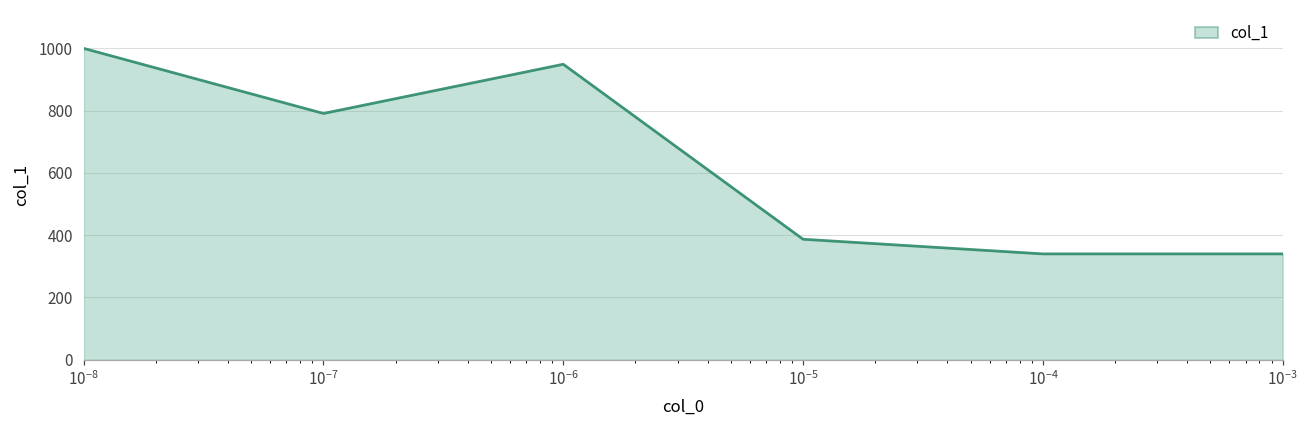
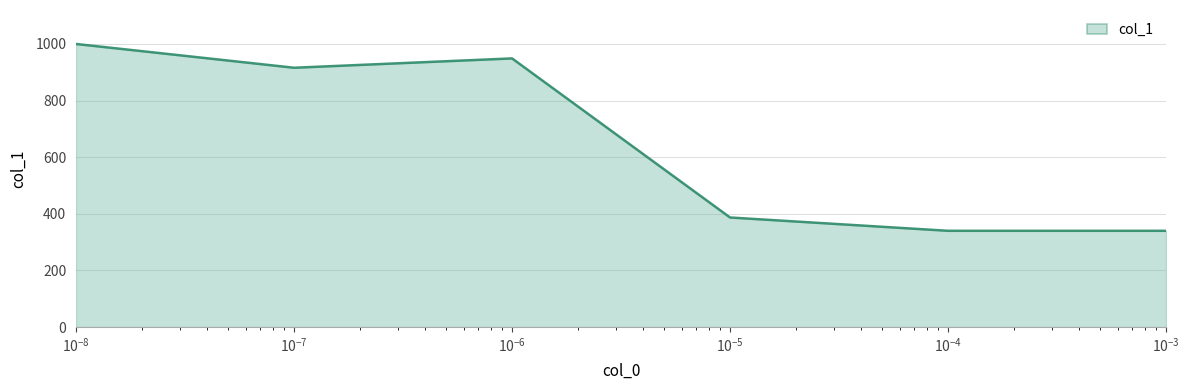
10^-7: 790 -> 920
